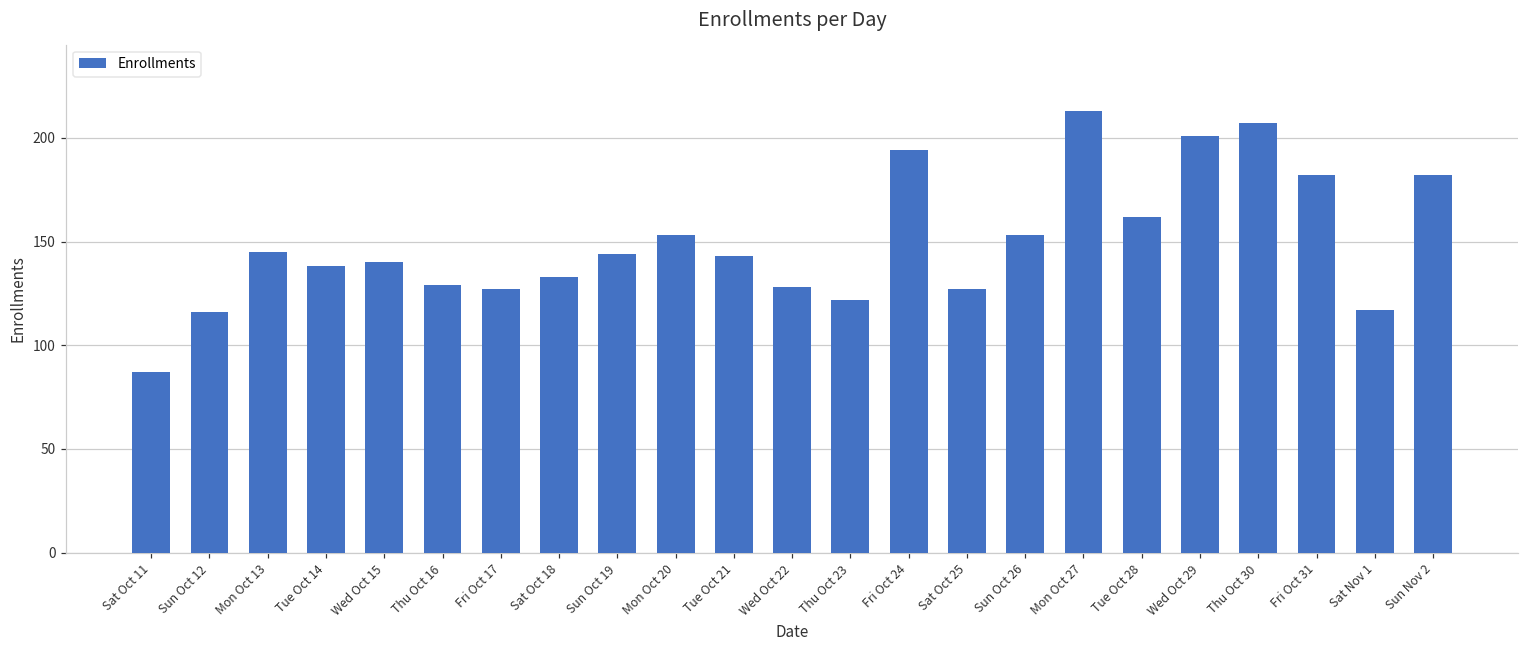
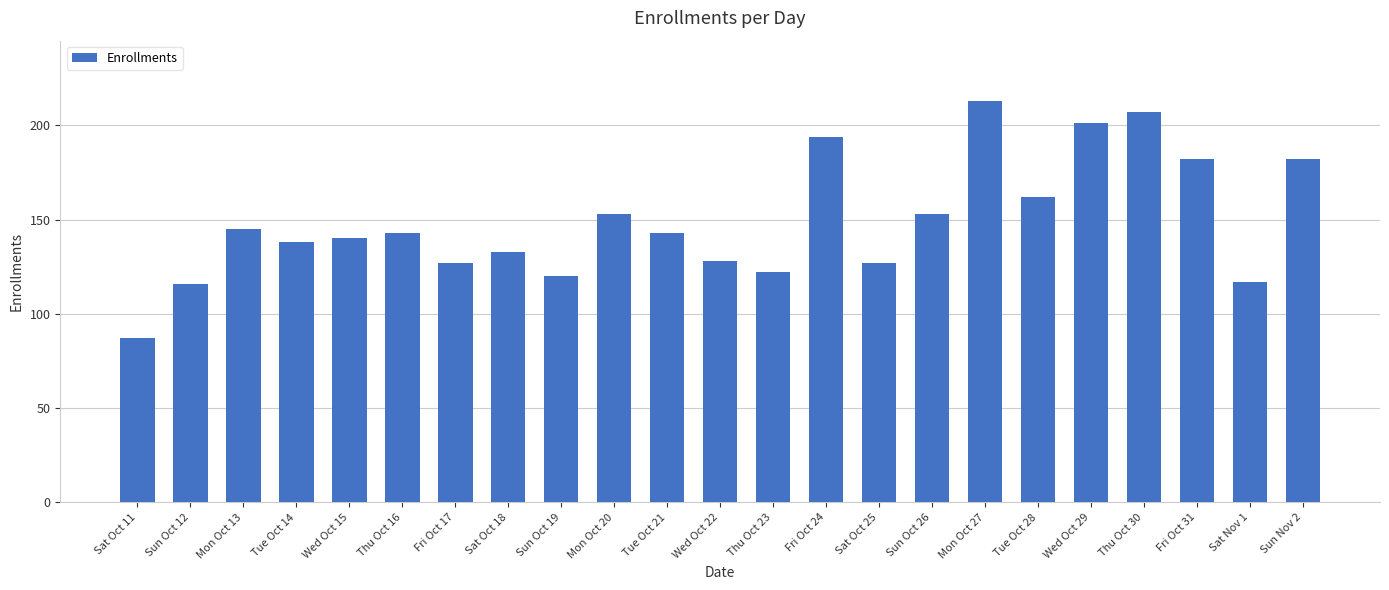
Thu Oct 16: 129 -> 143
Sun Oct 19: 144 -> 120
